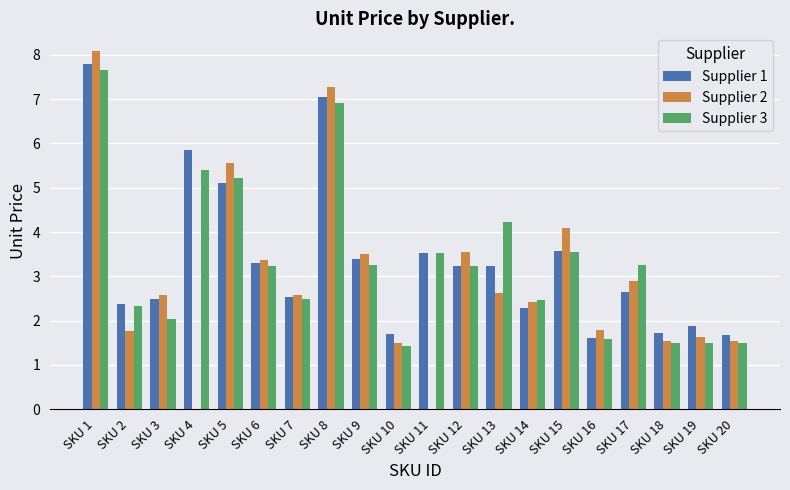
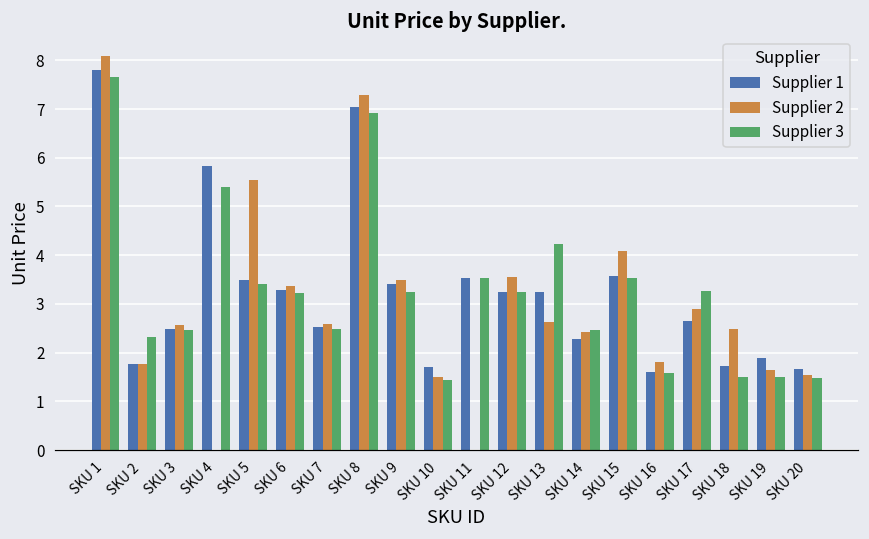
Supplier 1, SKU 2: 2.4 -> 1.8
Supplier 3, SKU 3: 2.0 -> 2.5
Supplier 1, SKU 5: 5.1 -> 3.5
Supplier 3, SKU 5: 5.2 -> 3.4
Supplier 2, SKU 18: 1.5 -> 2.5
